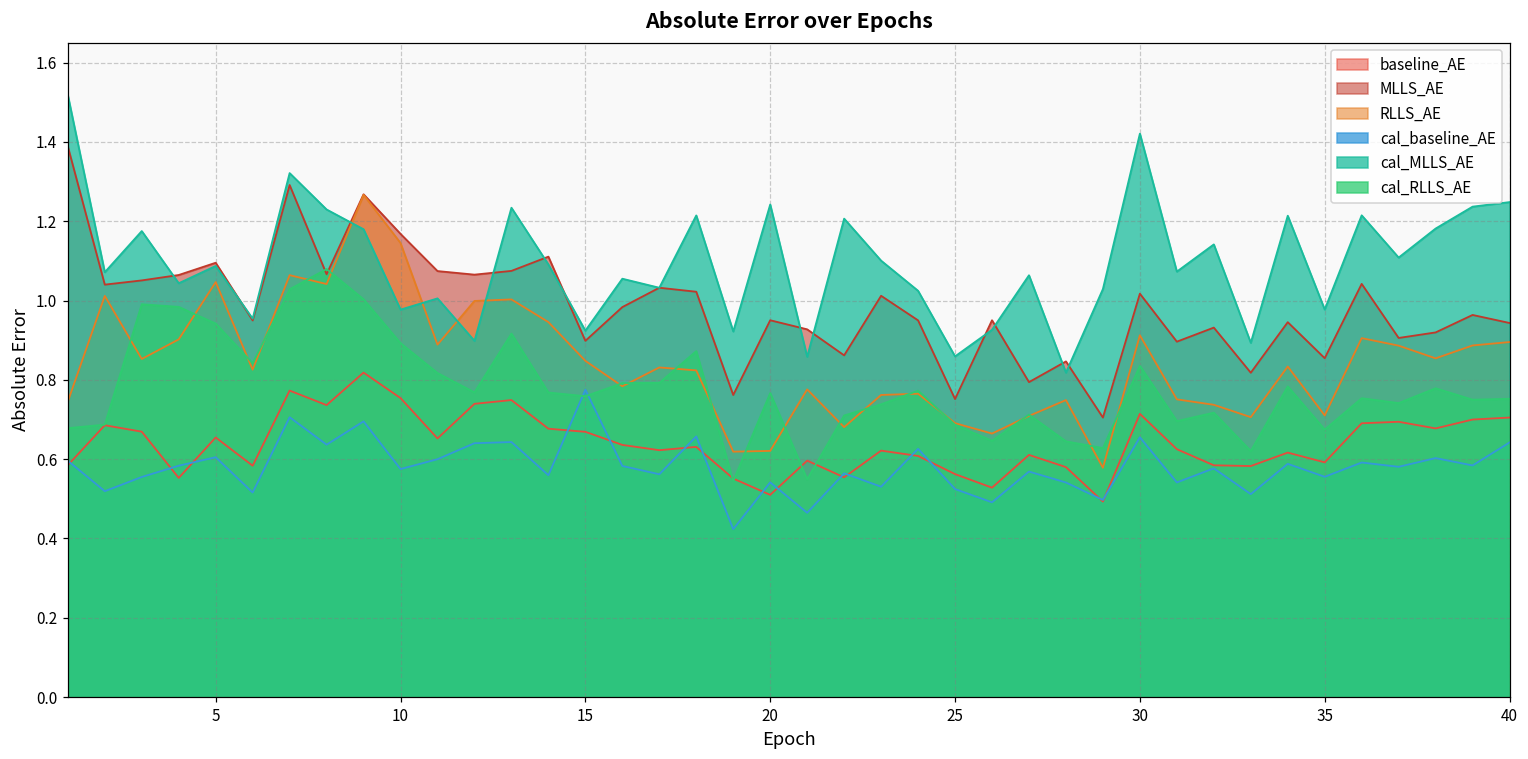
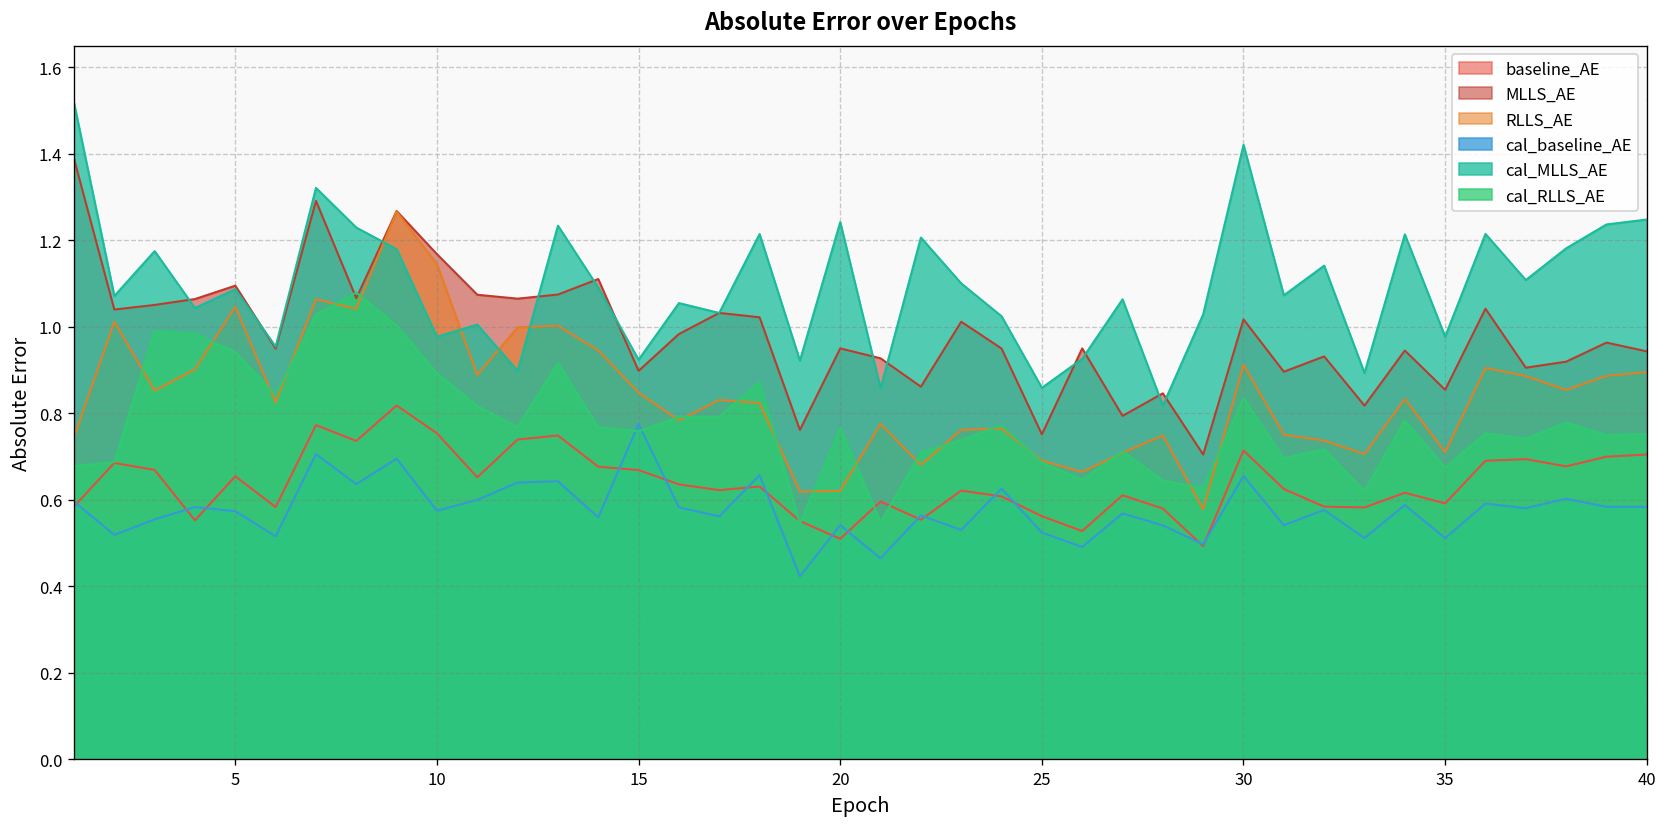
cal_baseline_AE, 5: 0.60 -> 0.57
cal_baseline_AE, 35: 0.56 -> 0.51
cal_baseline_AE, 40: 0.64 -> 0.58
